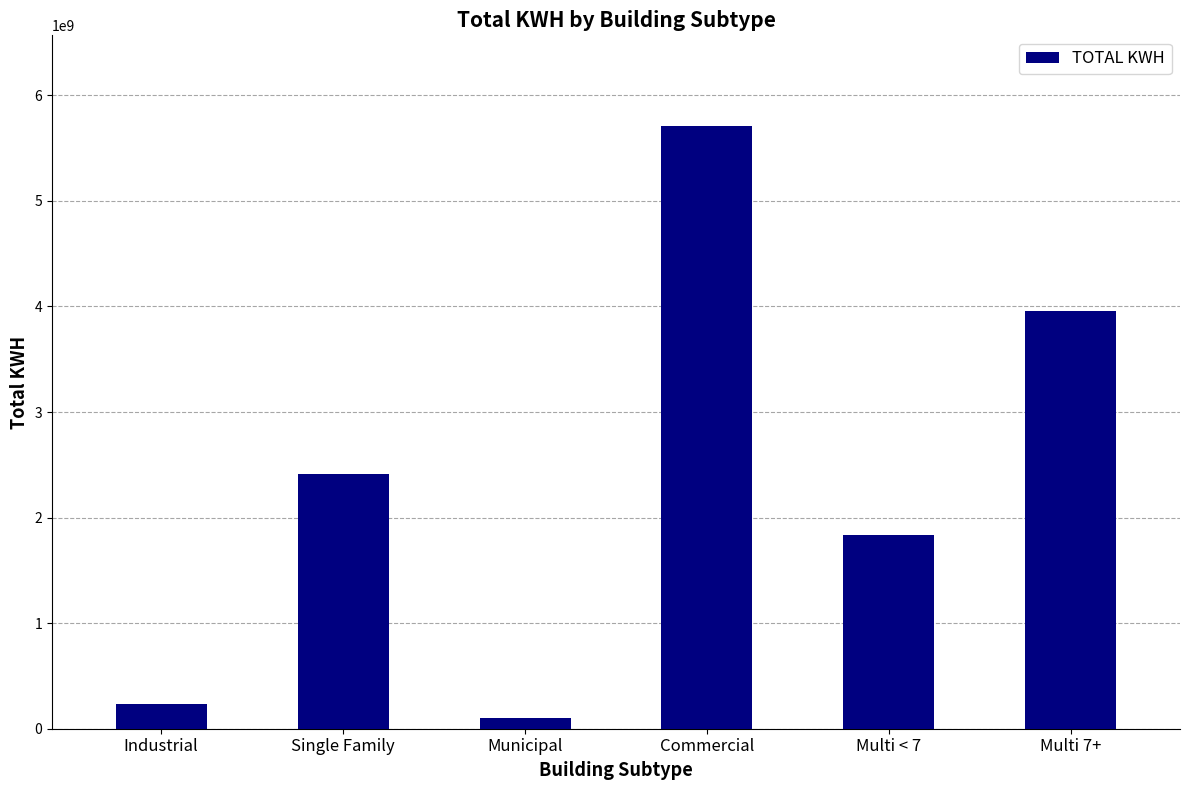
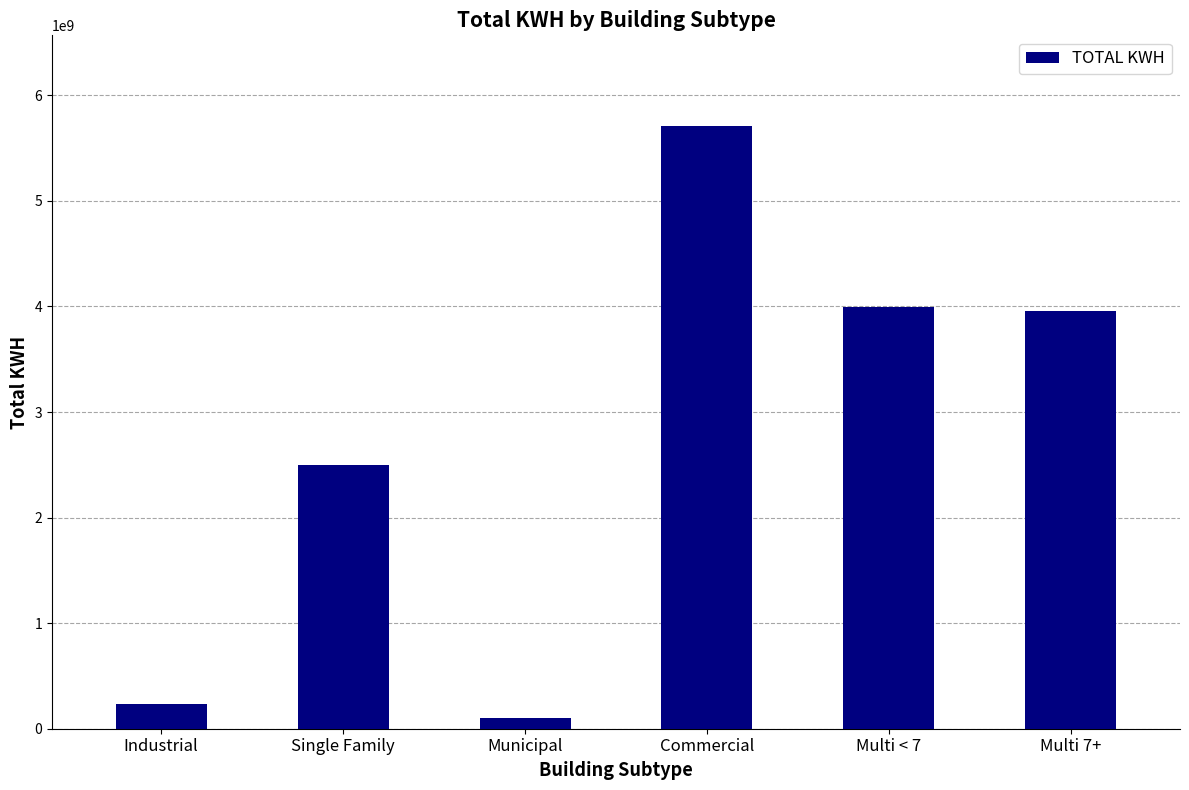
Single Family: 2420000000 -> 2500000000
Multi < 7: 1830000000 -> 4000000000
